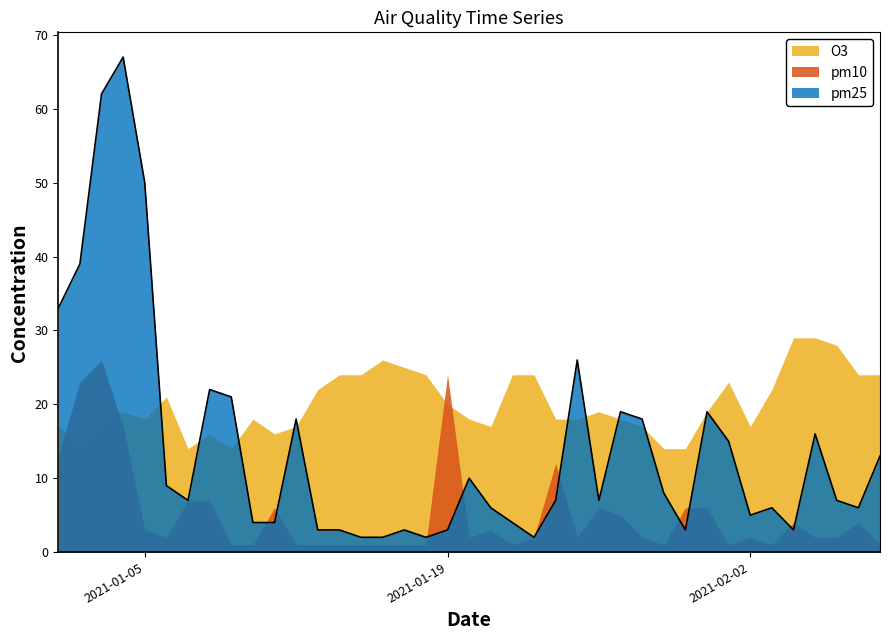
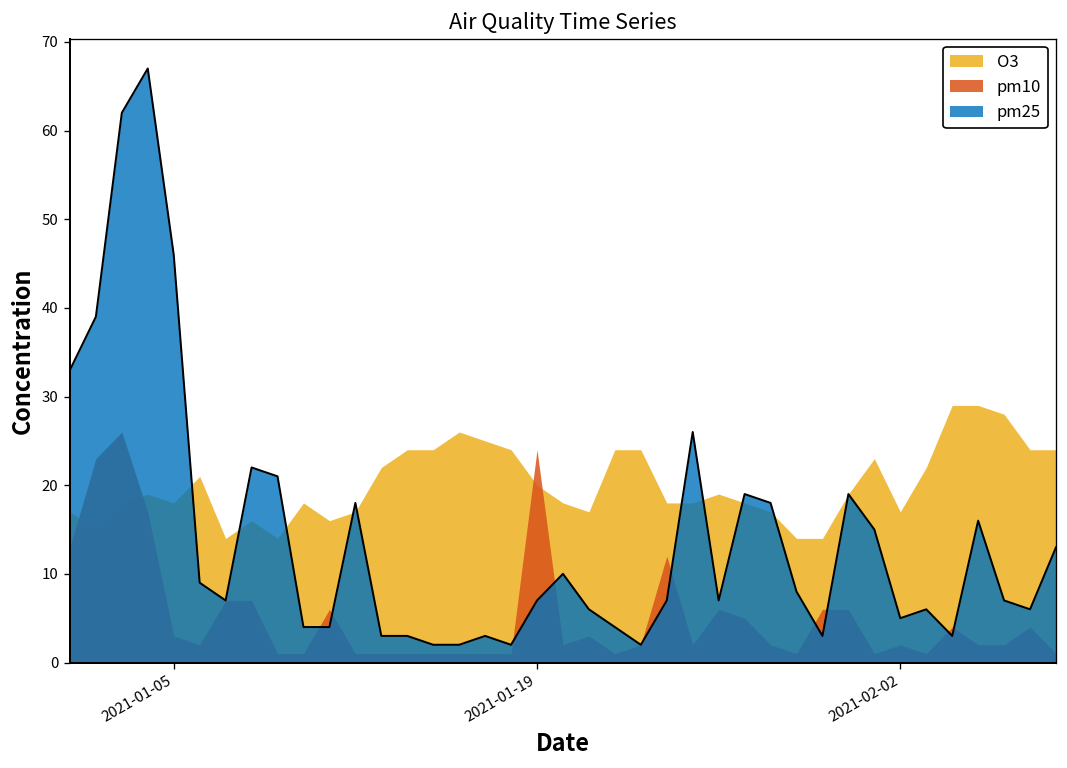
pm25, 2021-01-05: 50 -> 46
pm25, 2021-01-19: 3 -> 7
